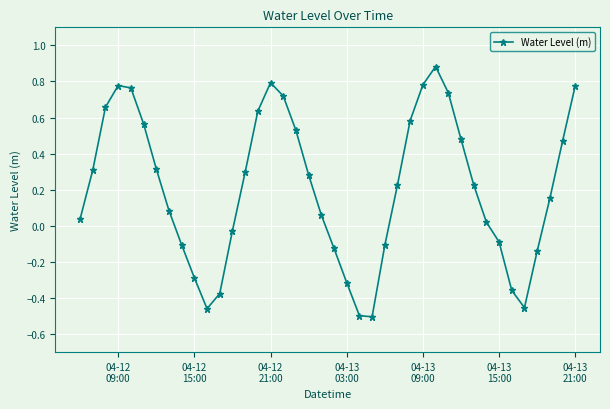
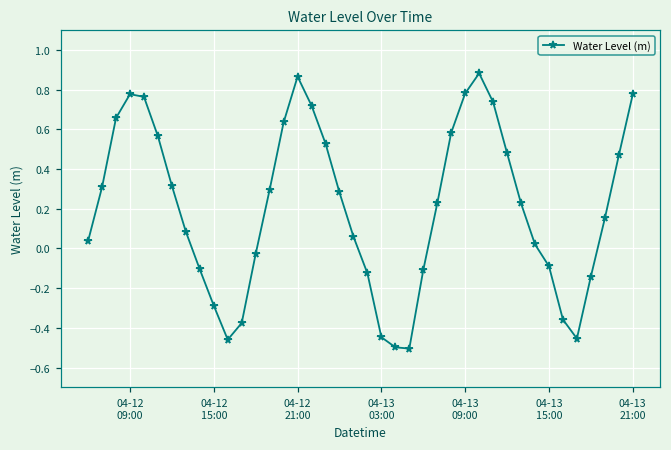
04-12 21:00: 0.79 -> 0.87
04-13 03:00: -0.31 -> -0.45
